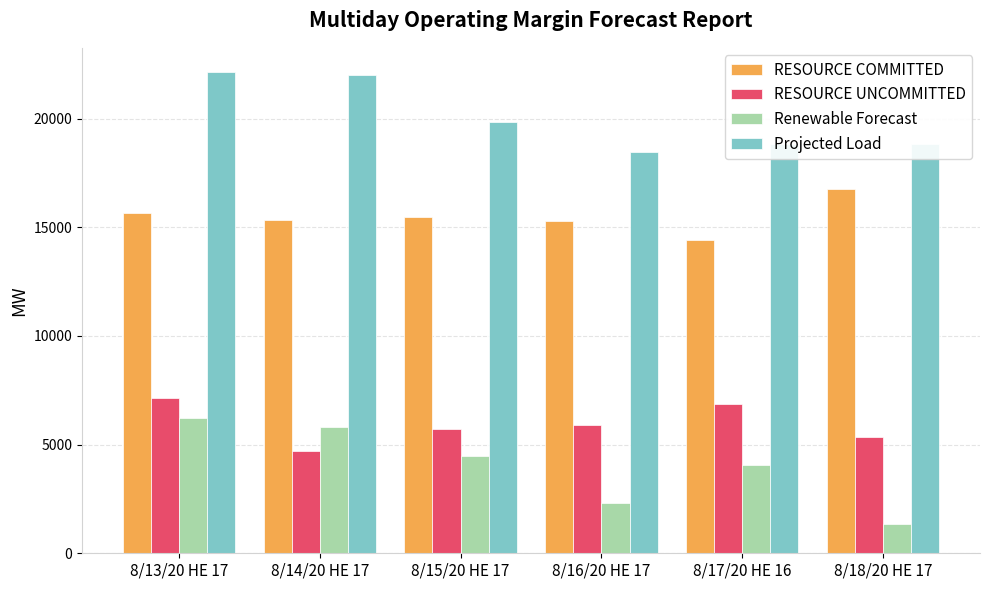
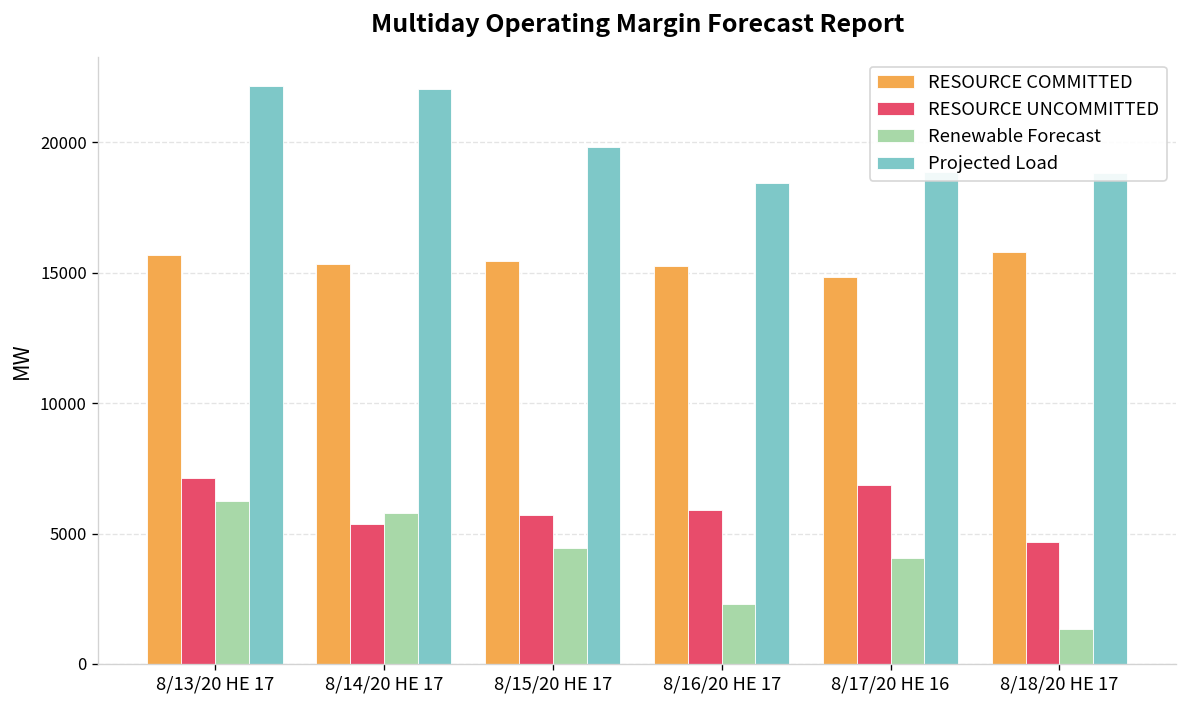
RESOURCE UNCOMMITTED, 8/14/20 HE 17: 4700 -> 5400
RESOURCE COMMITTED, 8/17/20 HE 16: 14400 -> 14800
RESOURCE COMMITTED, 8/18/20 HE 17: 16800 -> 15800
RESOURCE UNCOMMITTED, 8/18/20 HE 17: 5400 -> 4700
